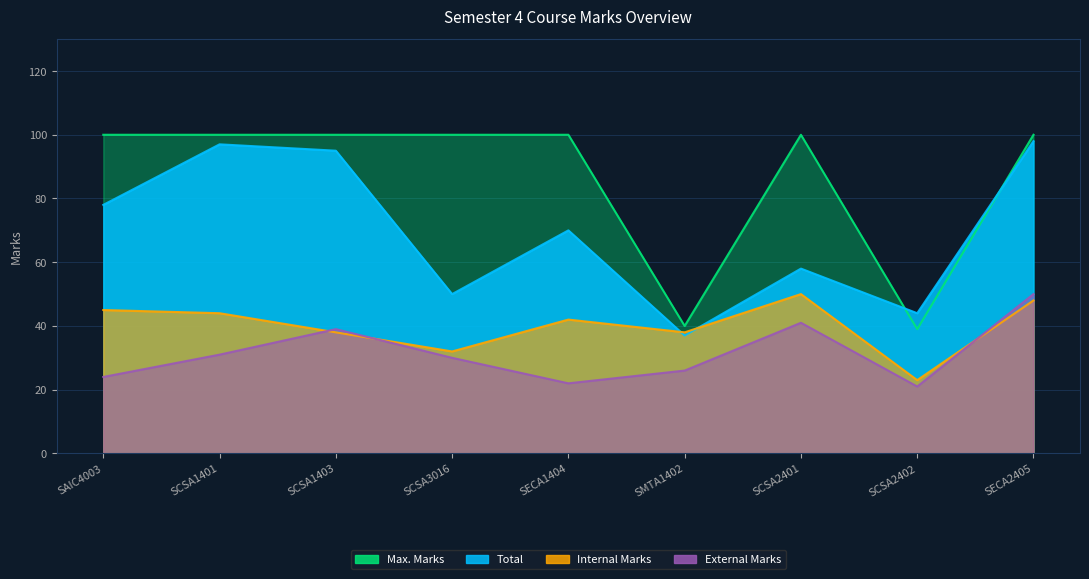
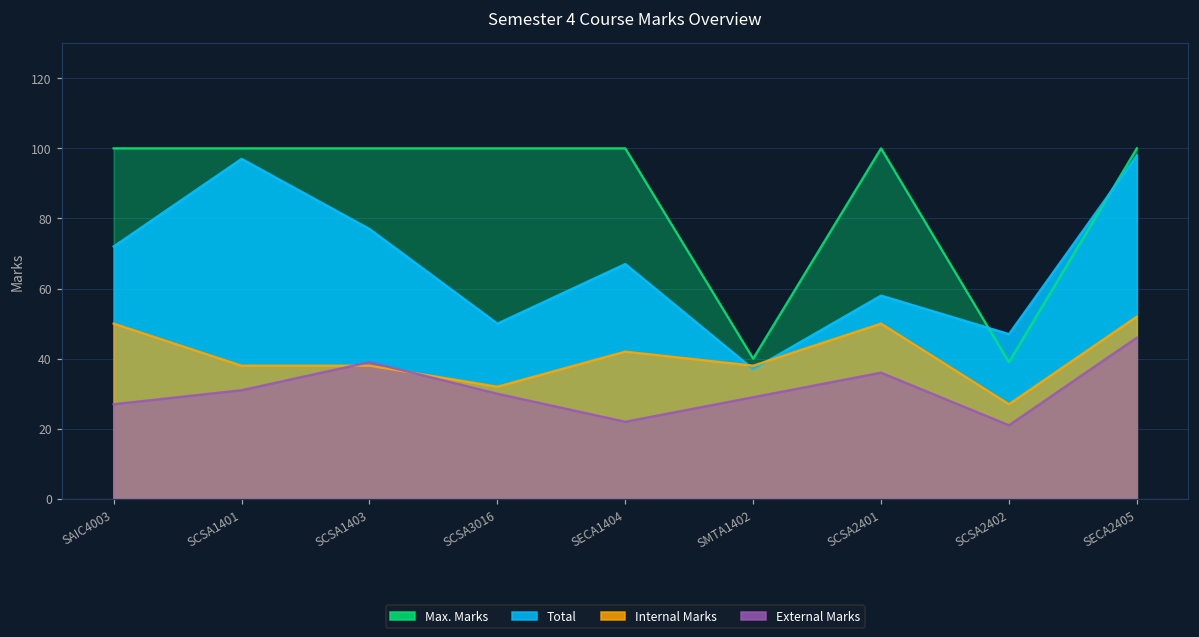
Total, SAIC4003: 78 -> 72
Internal Marks, SAIC4003: 45 -> 50
External Marks, SAIC4003: 24 -> 27
Internal Marks, SCSA1401: 44 -> 38
Total, SCSA1403: 95 -> 77
Total, SECA1404: 70 -> 67
External Marks, SMTA1402: 26 -> 29
External Marks, SCSA2401: 41 -> 36
Total, SCSA2402: 44 -> 47
Internal Marks, SCSA2402: 23 -> 27
Internal Marks, SECA2405: 48 -> 52
External Marks, SECA2405: 50 -> 46
